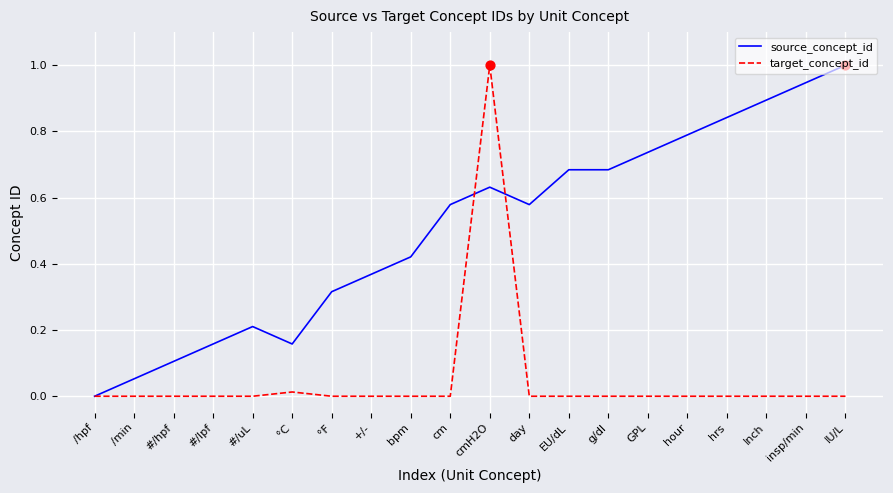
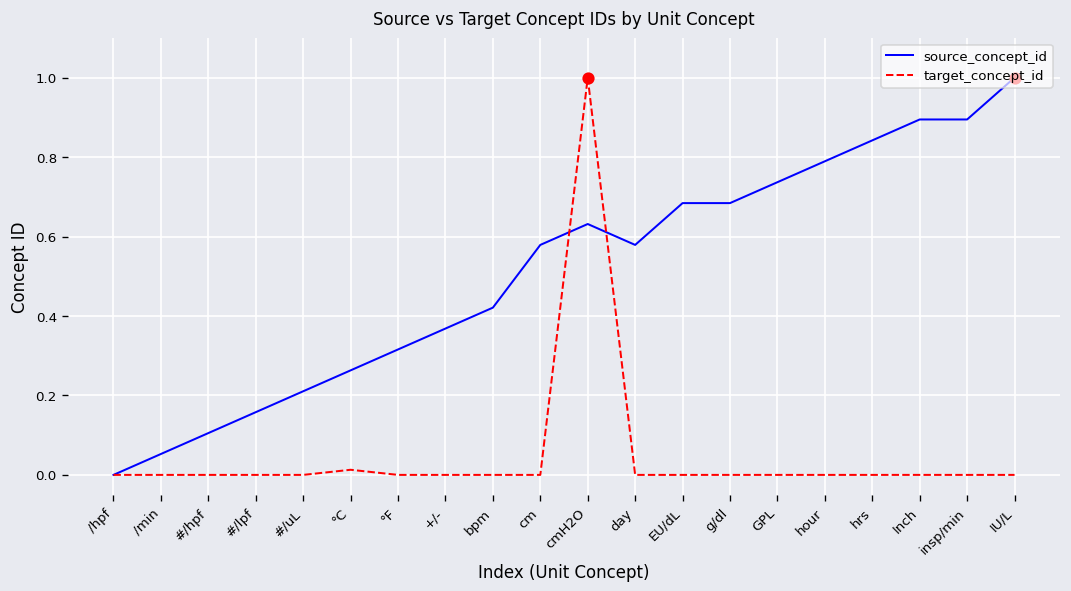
source_concept_id, °C: 0.16 -> 0.26
source_concept_id, insp/min: 0.95 -> 0.89
